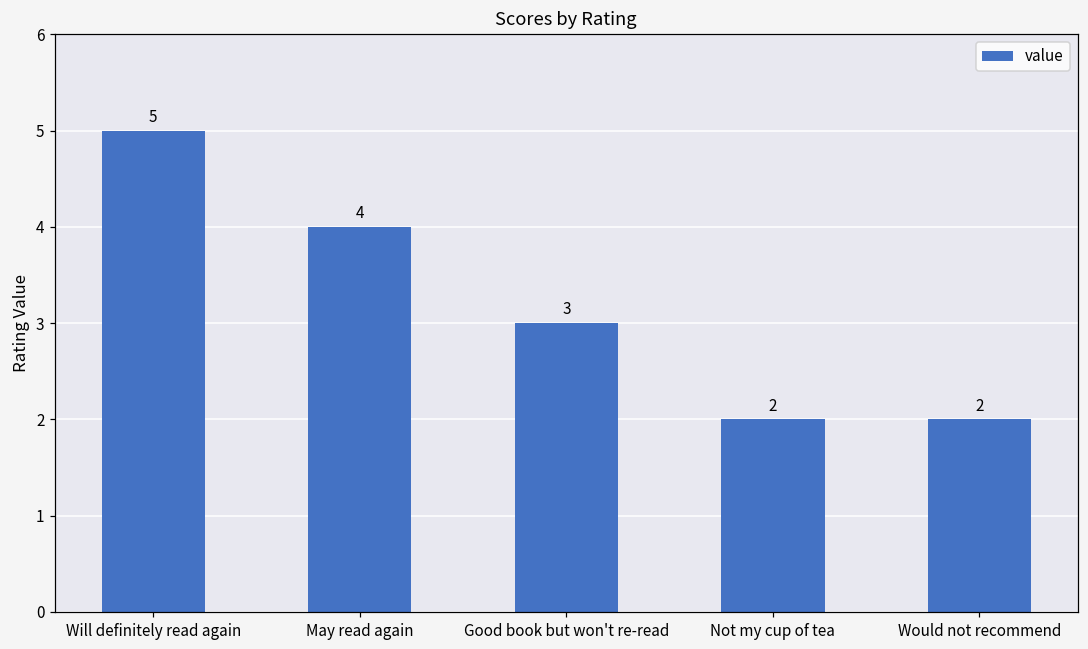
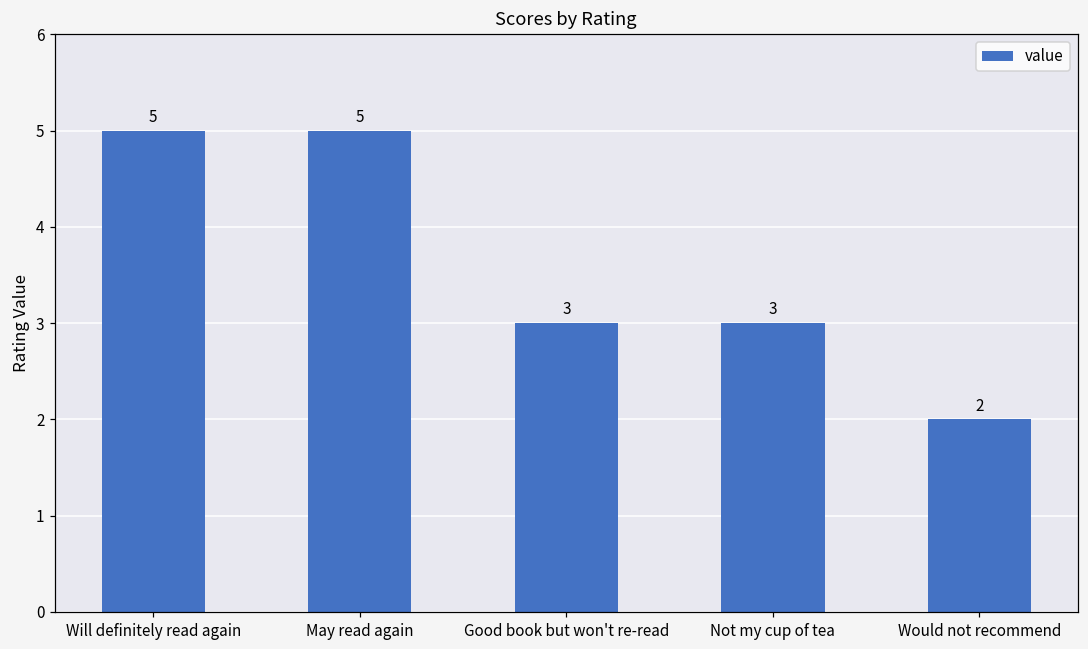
May read again: 4 -> 5
Not my cup of tea: 2 -> 3
